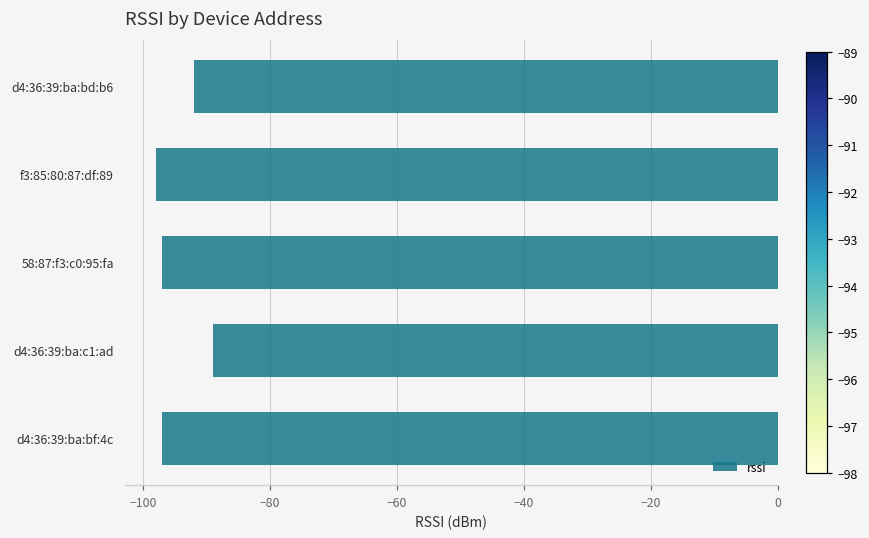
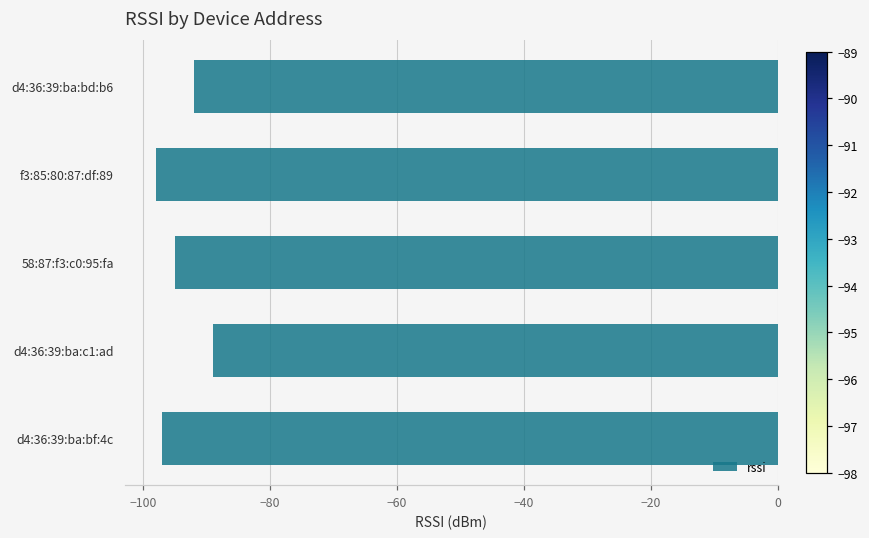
58:87:f3:c0:95:fa: -97 -> -95
